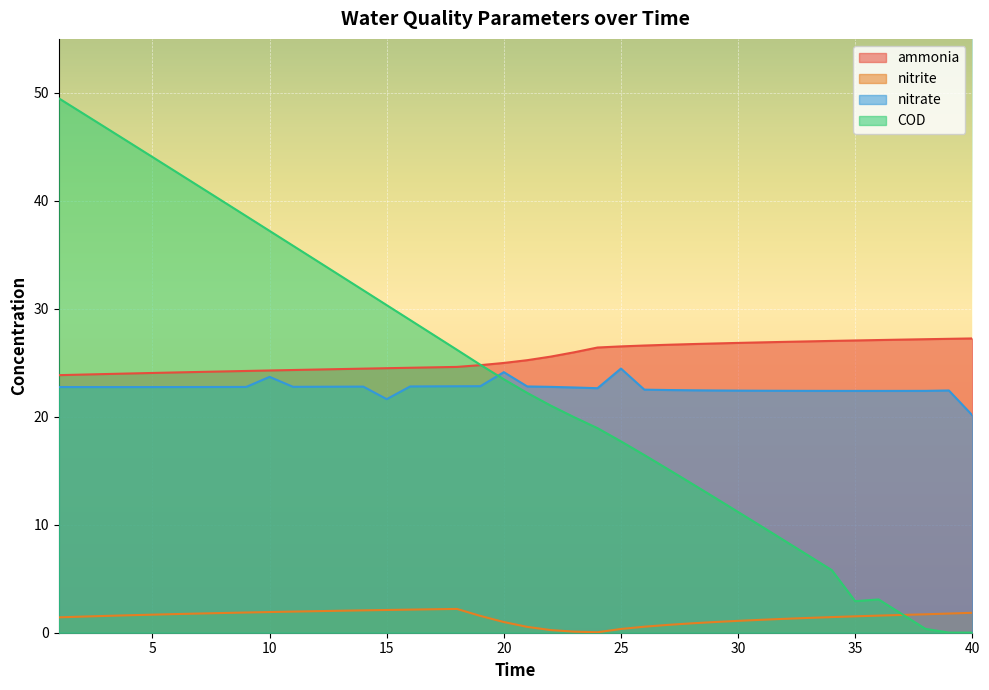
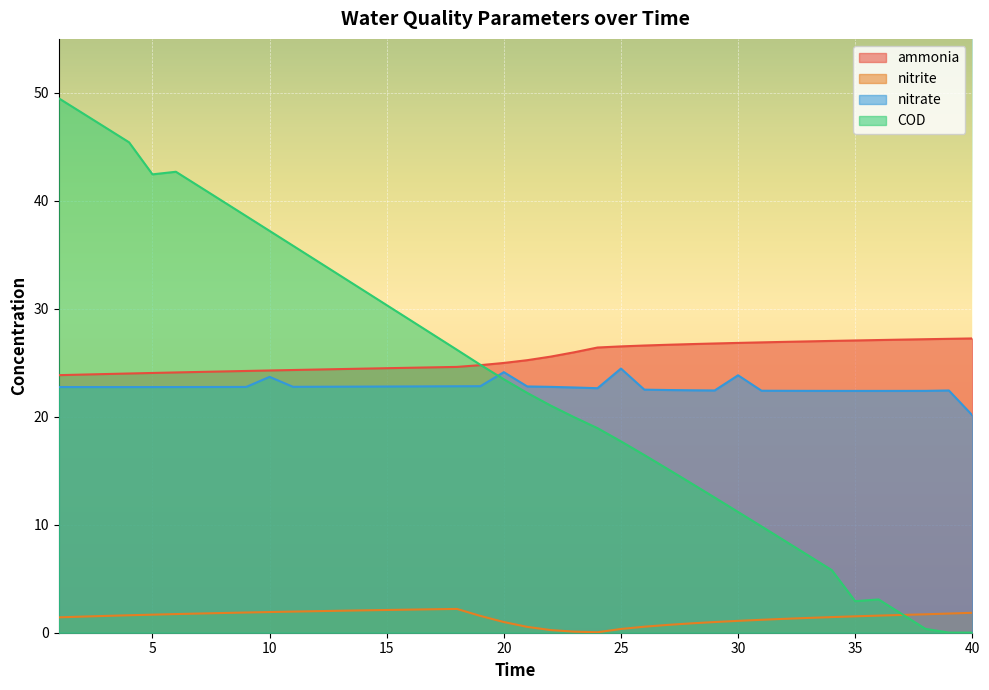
COD, 5: 44.1 -> 42.5
nitrate, 15: 21.6 -> 22.8
nitrate, 30: 22.4 -> 23.8
